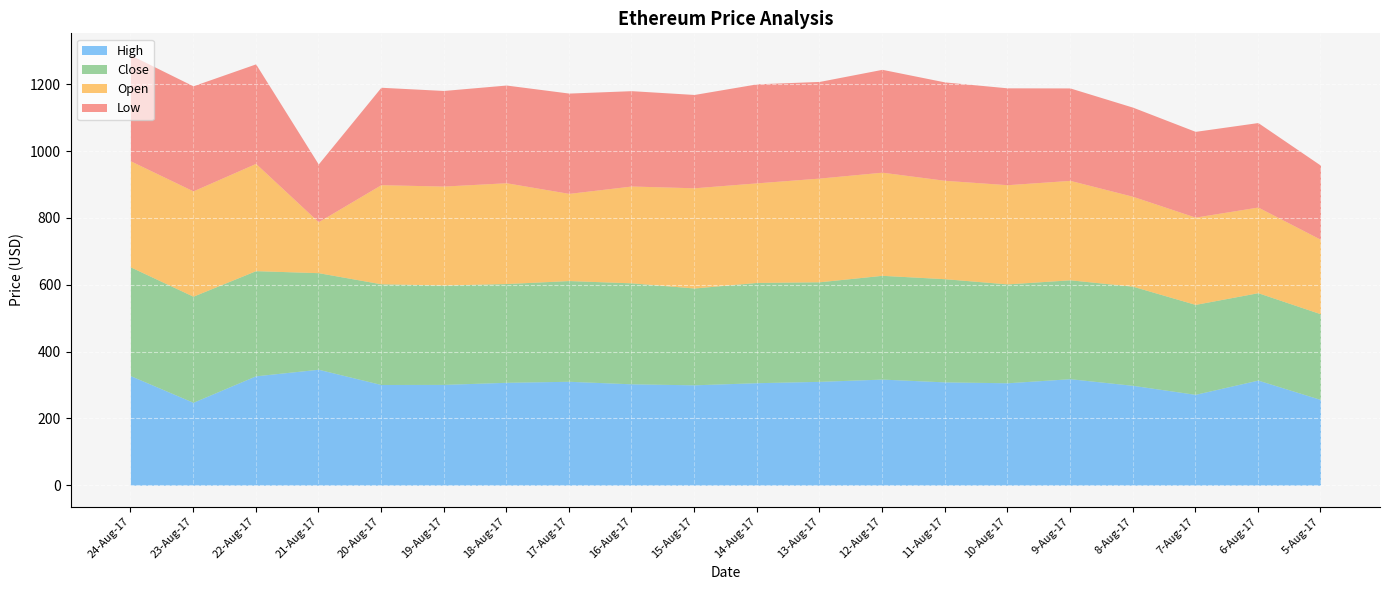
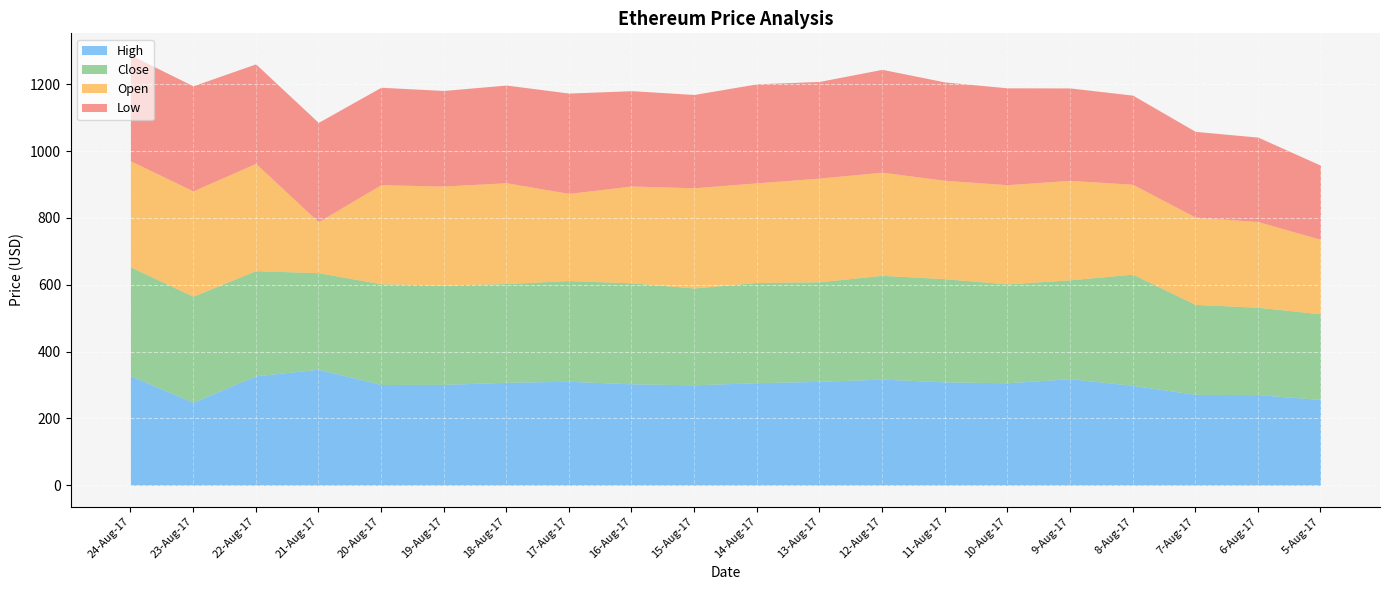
Low, 21-Aug-17: 170 -> 300
Close, 8-Aug-17: 300 -> 330
High, 6-Aug-17: 310 -> 270
